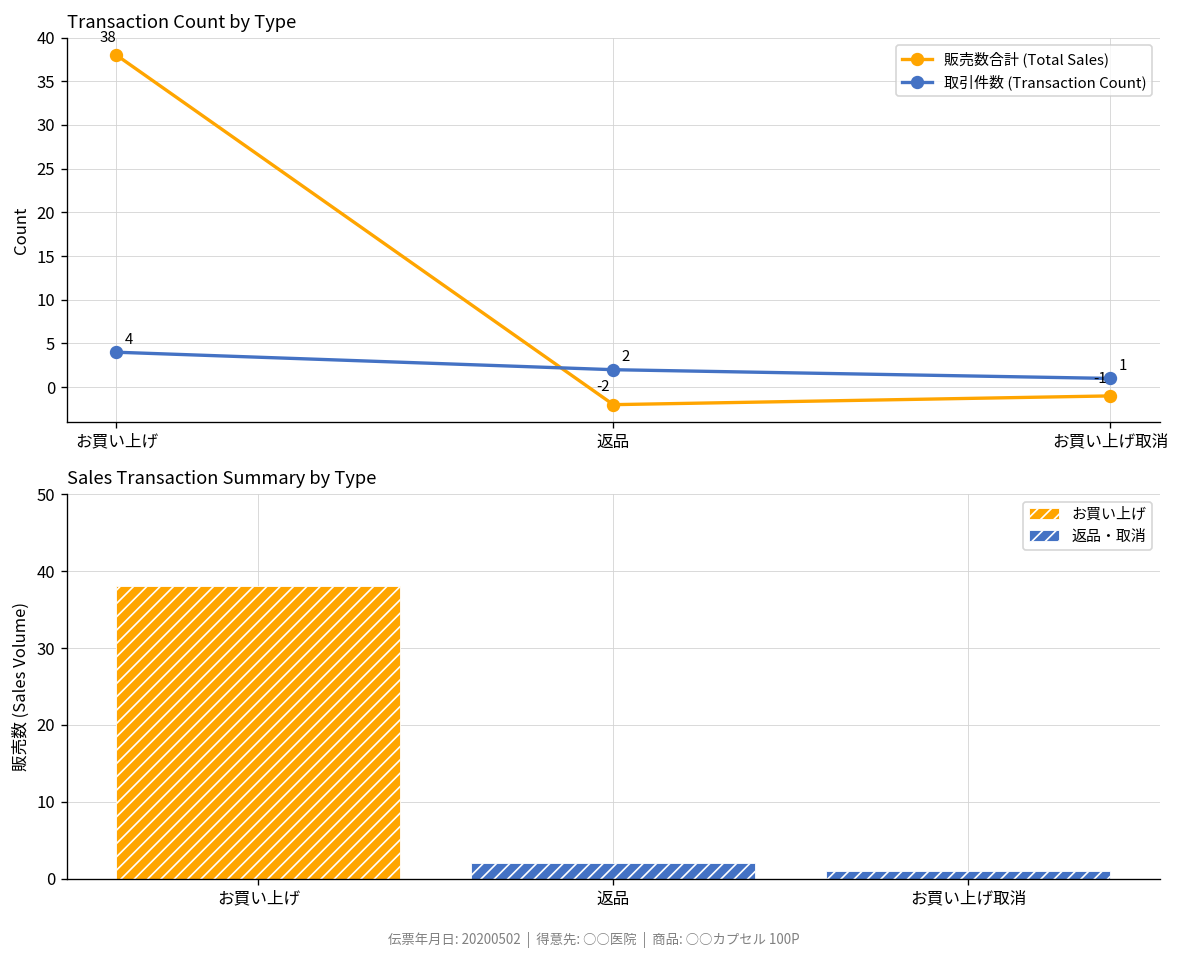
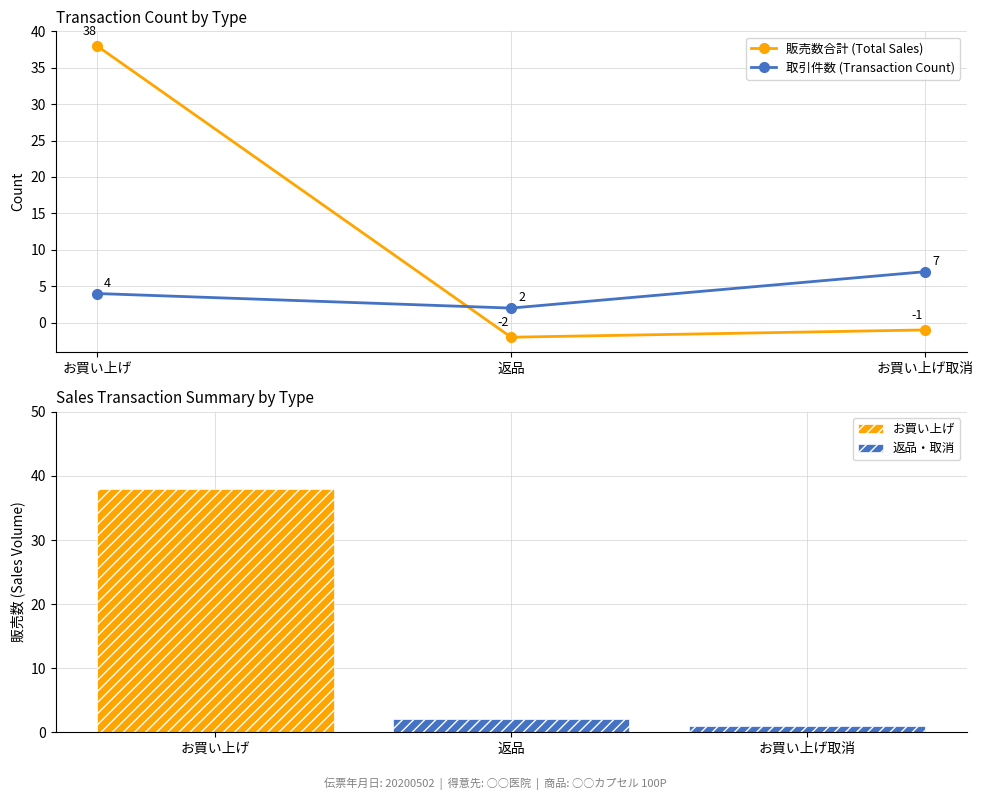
Transaction Count by Type, 取引件数 (Transaction Count), お買い上げ取消: 1 -> 7
